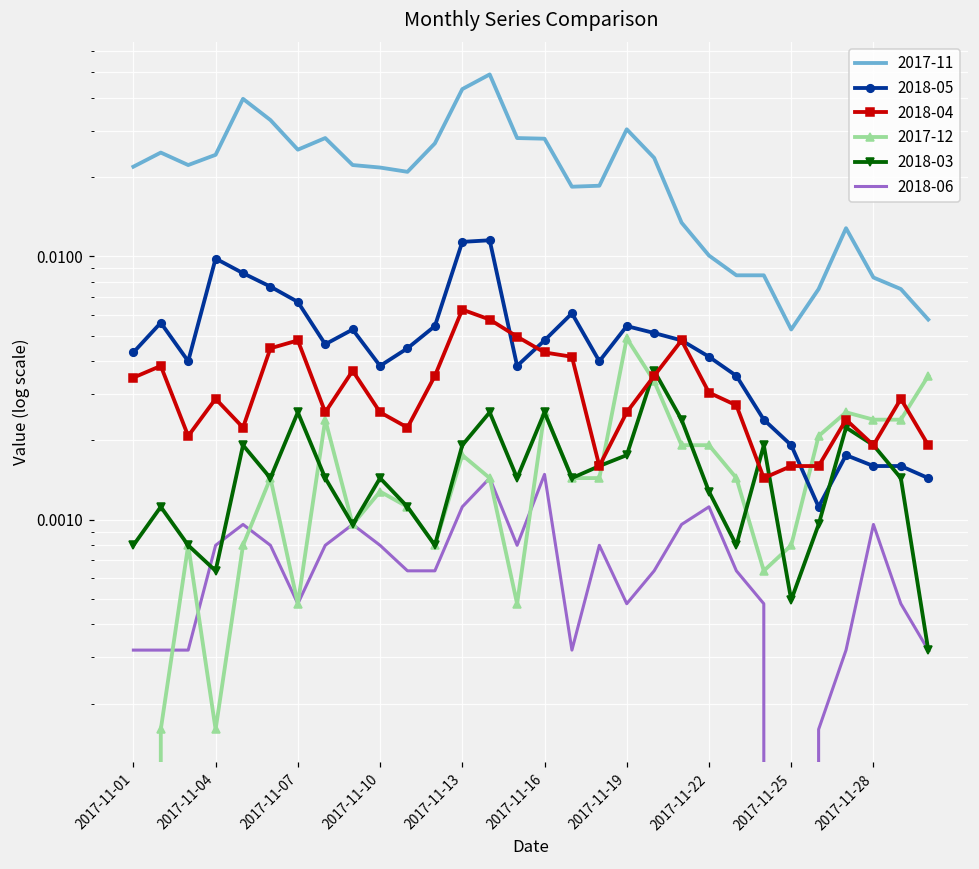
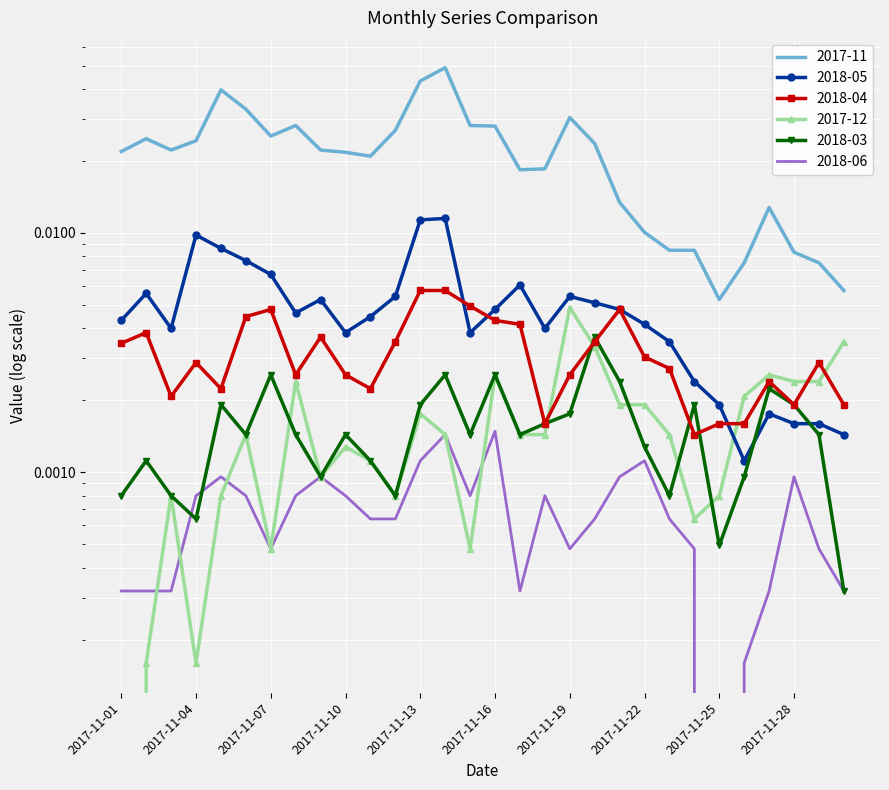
2018-04, 2017-11-13: 0.0063 -> 0.0058
